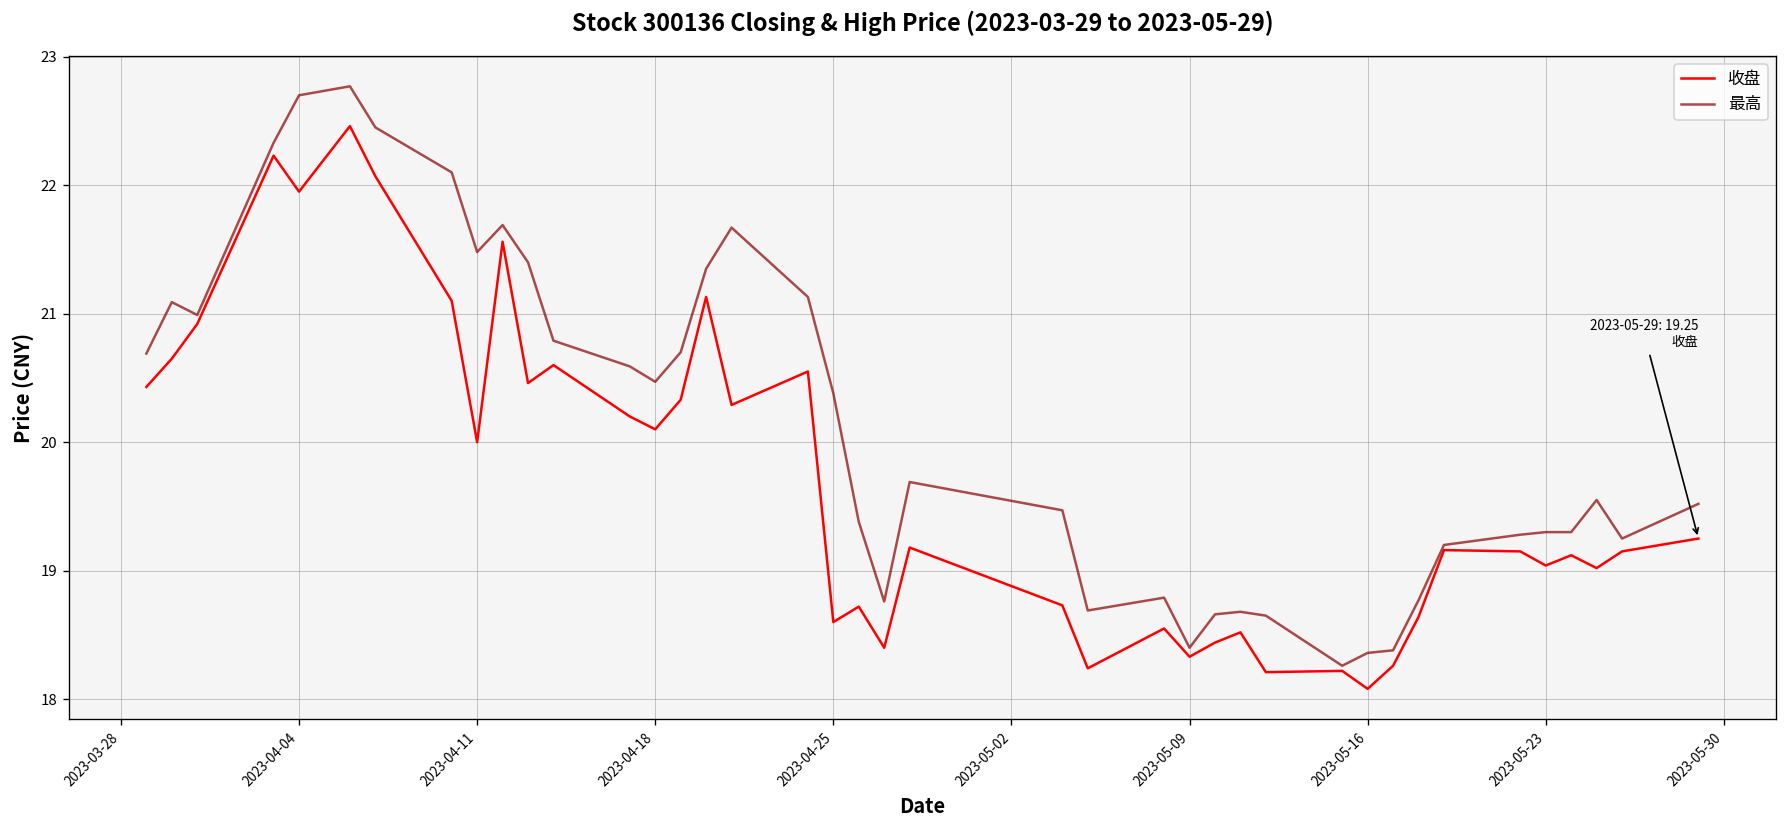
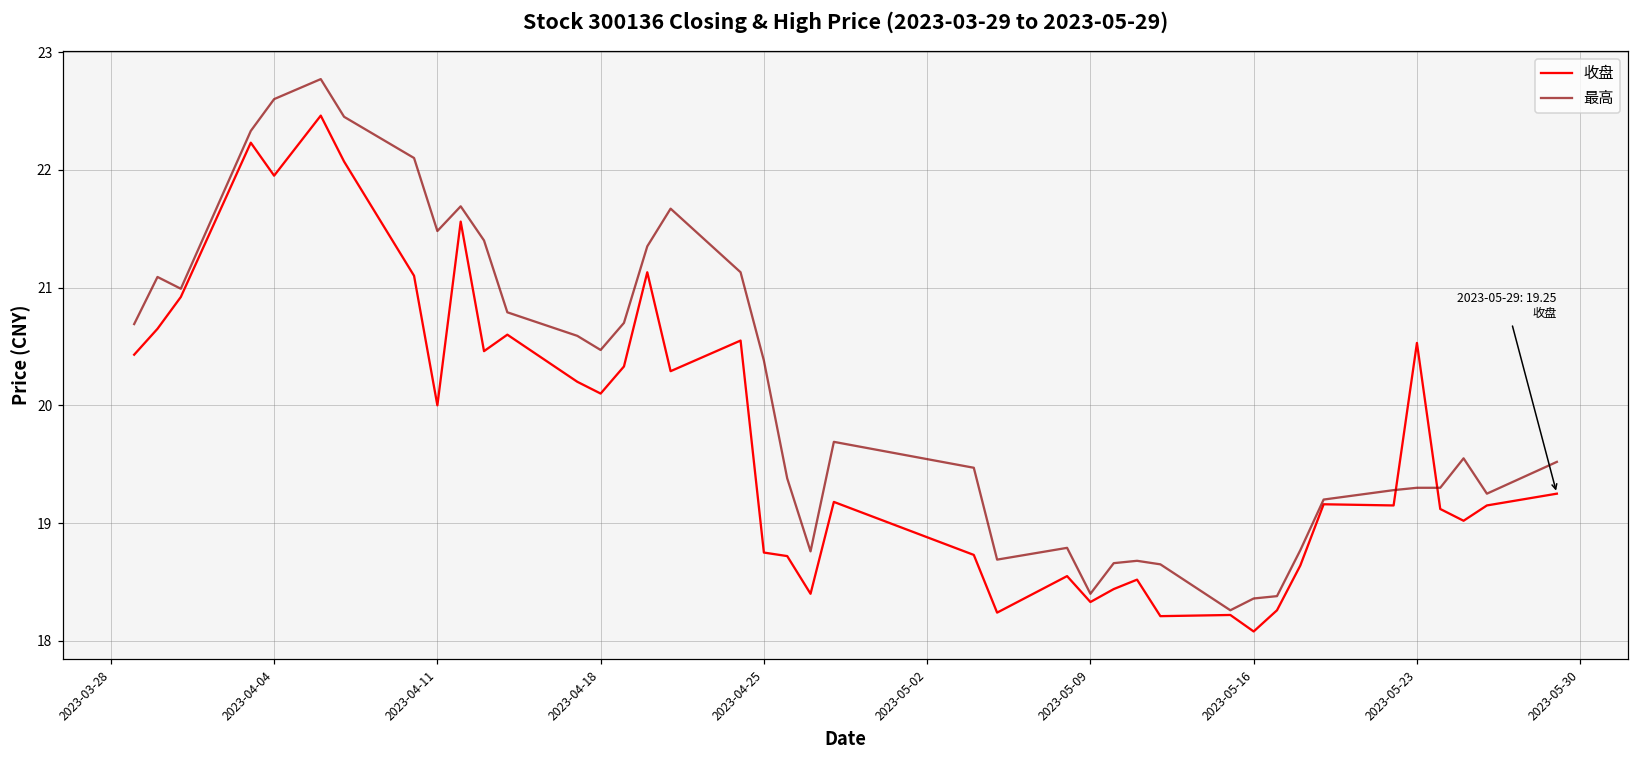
最高, 2023-04-04: 22.7 -> 22.6
收盘, 2023-04-25: 18.60 -> 18.75
收盘, 2023-05-23: 19.04 -> 20.53
